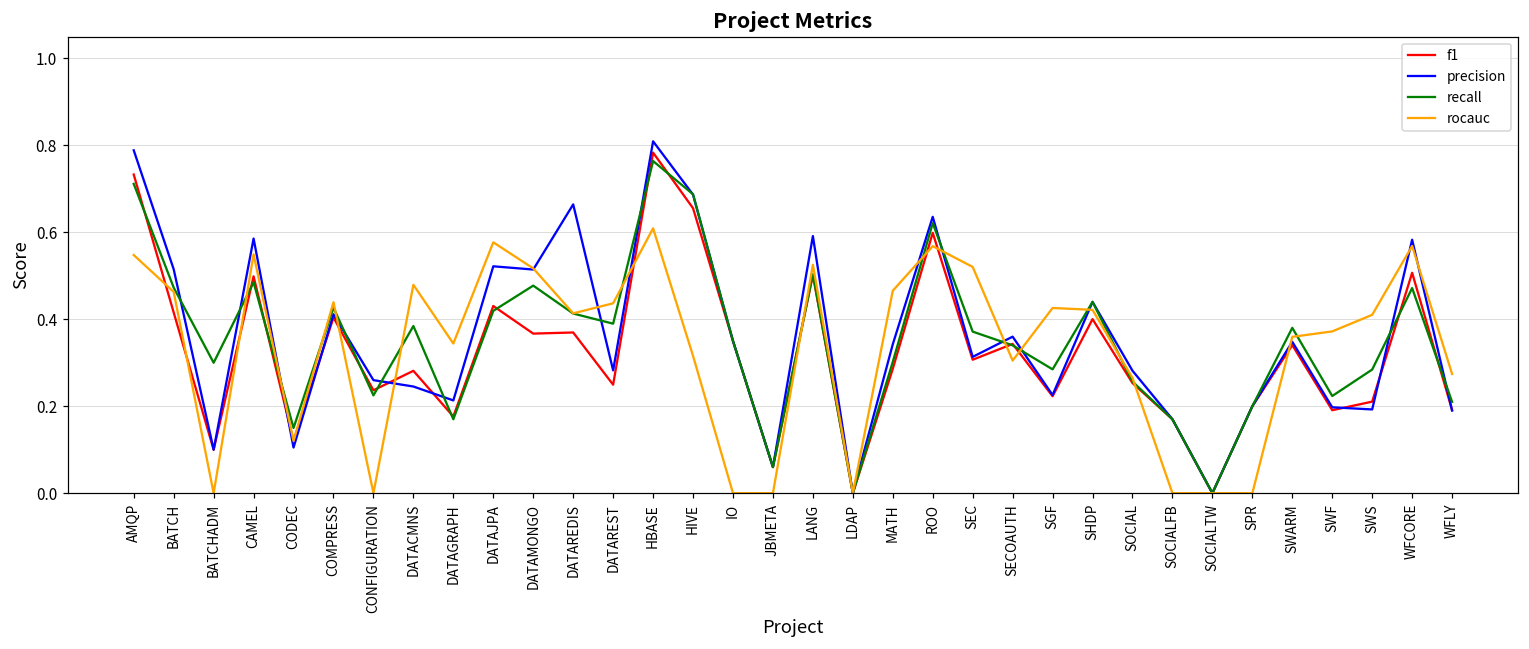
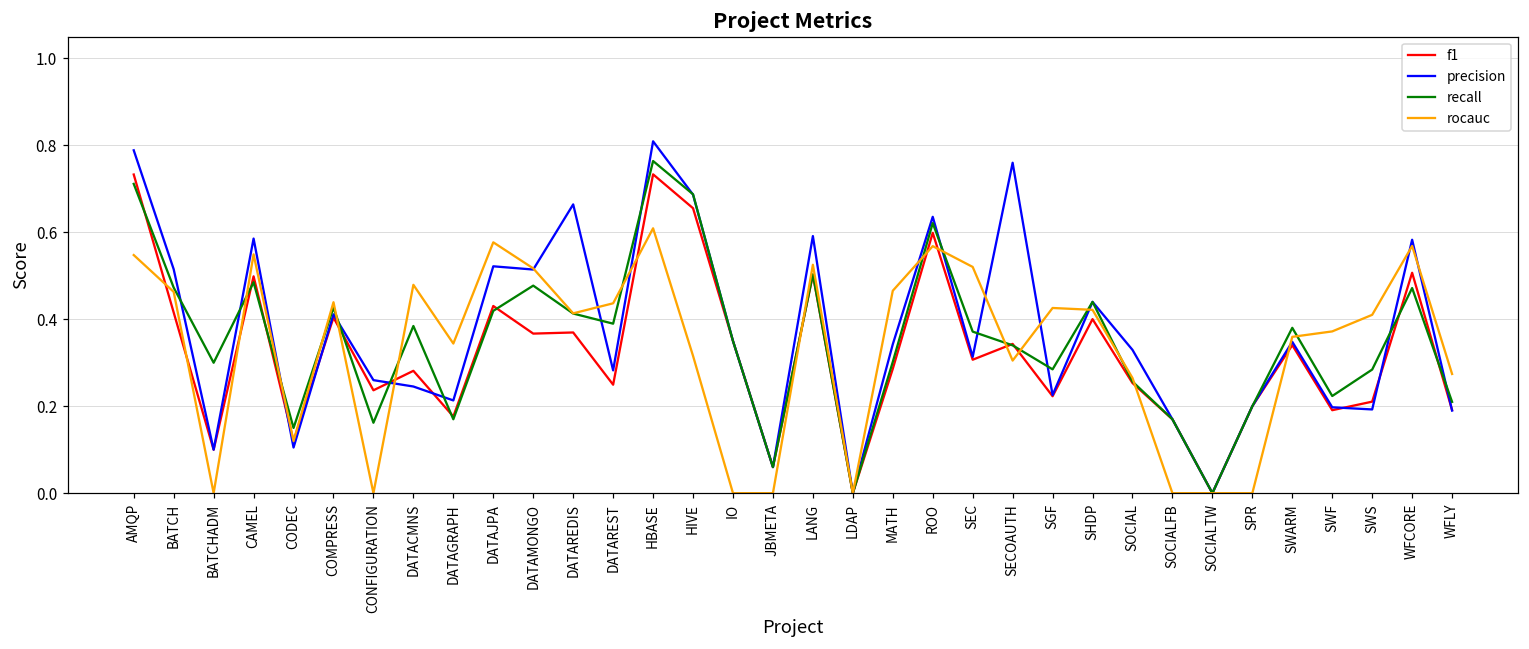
recall, CONFIGURATION: 0.23 -> 0.16
f1, HBASE: 0.78 -> 0.73
precision, SECOAUTH: 0.36 -> 0.76
precision, SOCIAL: 0.28 -> 0.33
